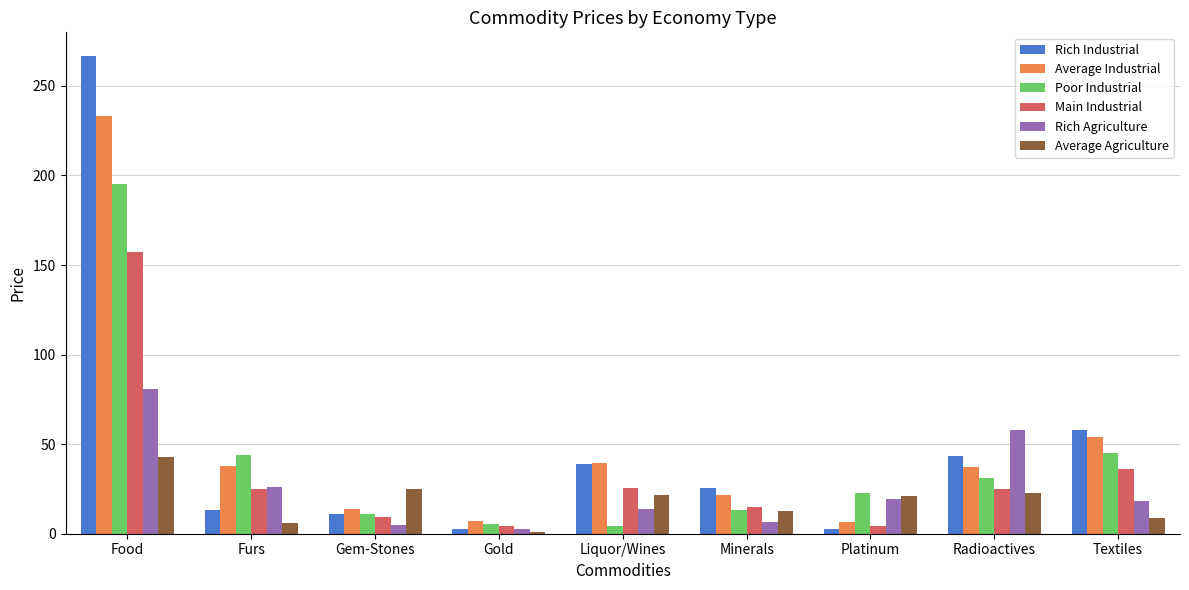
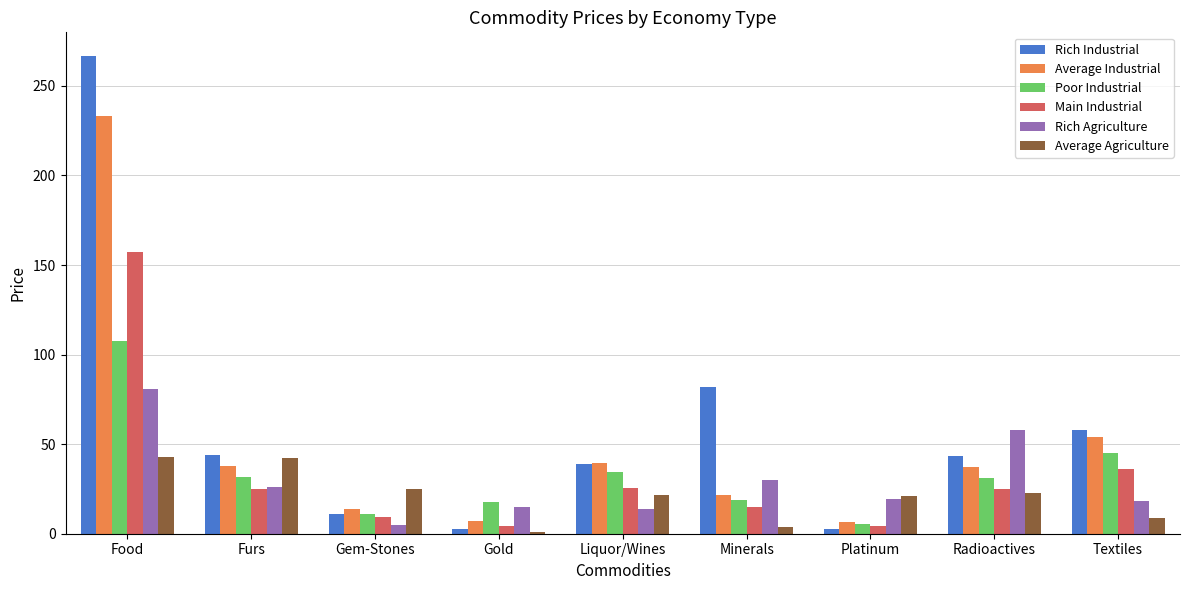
Poor Industrial, Food: 195 -> 108
Rich Industrial, Furs: 14 -> 44
Poor Industrial, Furs: 44 -> 32
Average Agriculture, Furs: 6 -> 42
Poor Industrial, Gold: 6 -> 18
Rich Agriculture, Gold: 2 -> 15
Poor Industrial, Liquor/Wines: 4 -> 34
Rich Industrial, Minerals: 25 -> 82
Poor Industrial, Minerals: 13 -> 19
Rich Agriculture, Minerals: 7 -> 30
Average Agriculture, Minerals: 13 -> 4
Poor Industrial, Platinum: 23 -> 5
